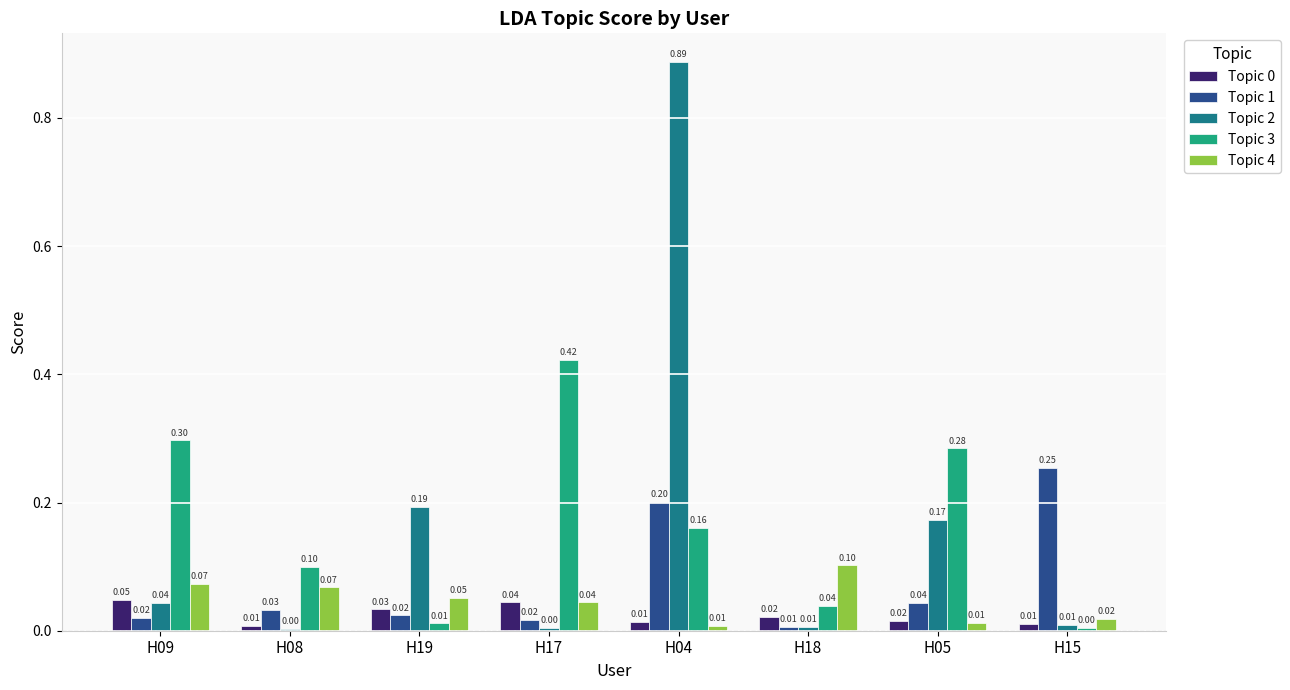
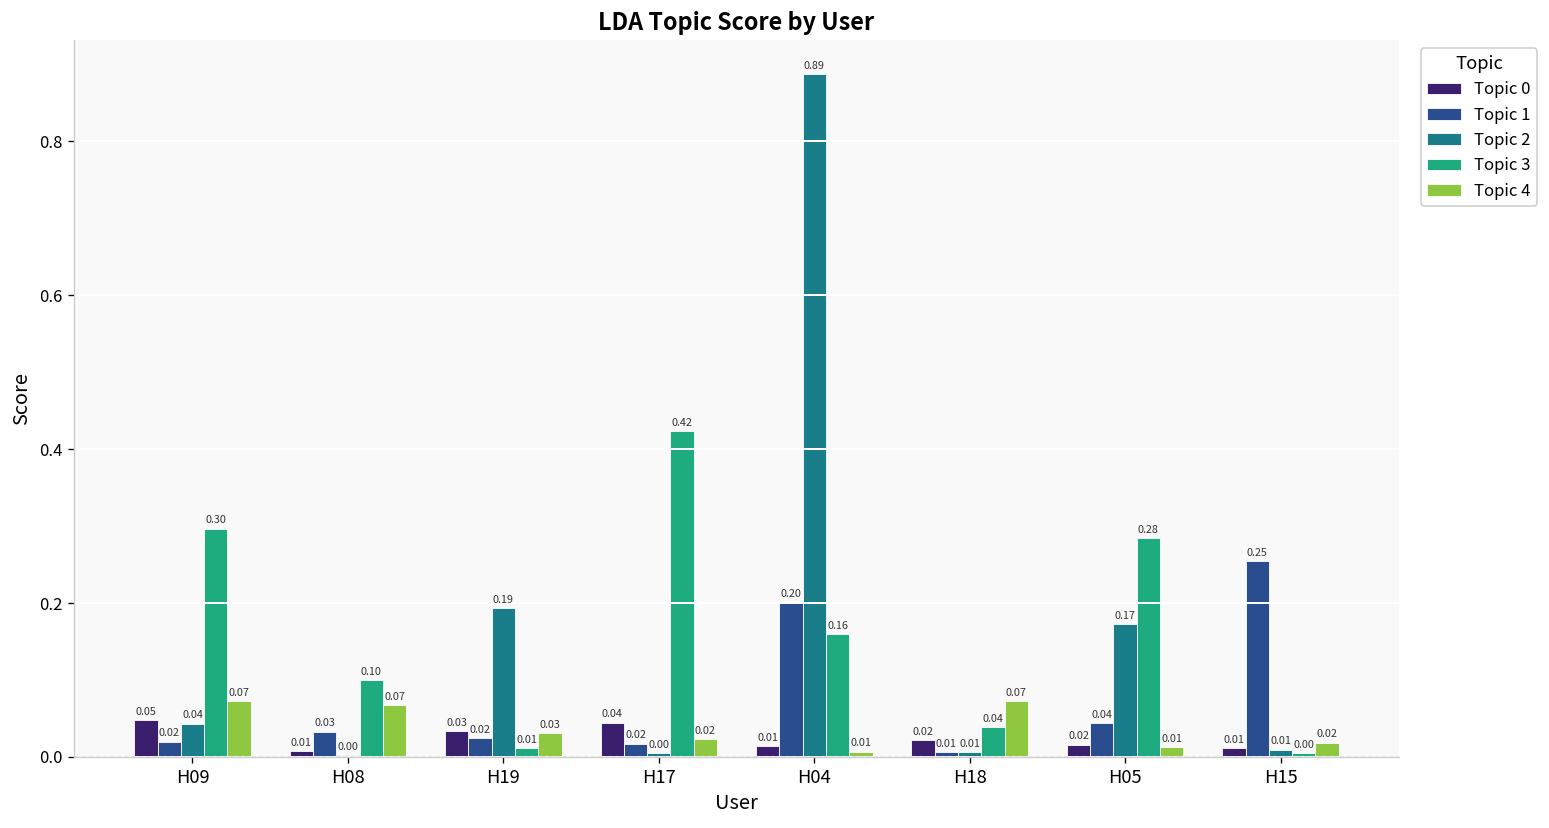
Topic 4, H19: 0.05 -> 0.03
Topic 4, H17: 0.04 -> 0.02
Topic 4, H18: 0.10 -> 0.07
